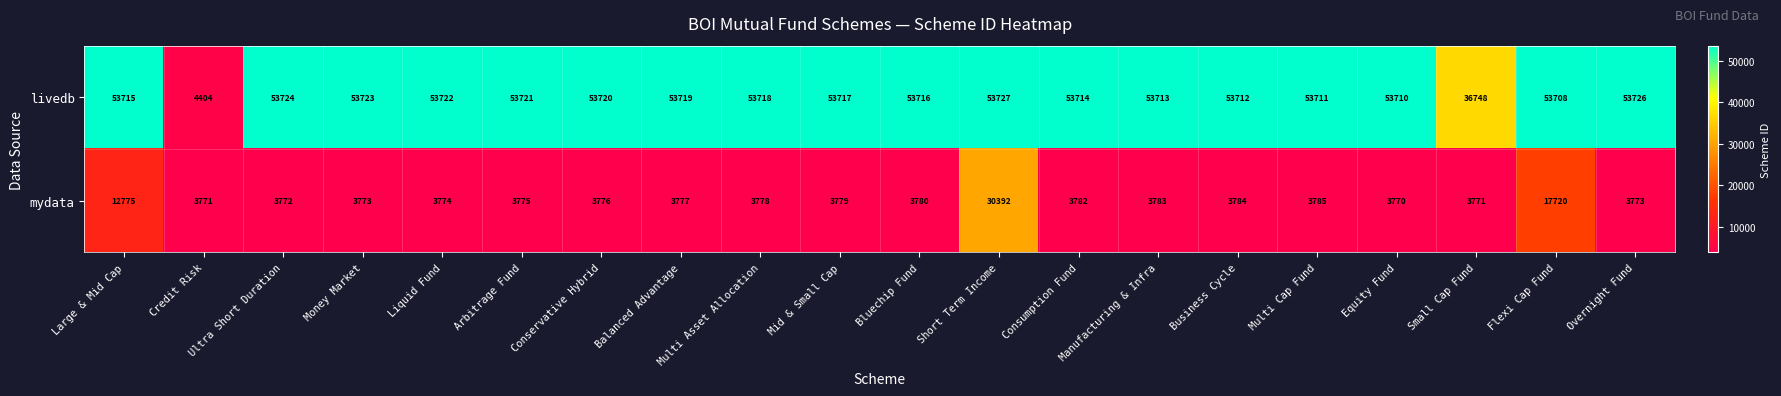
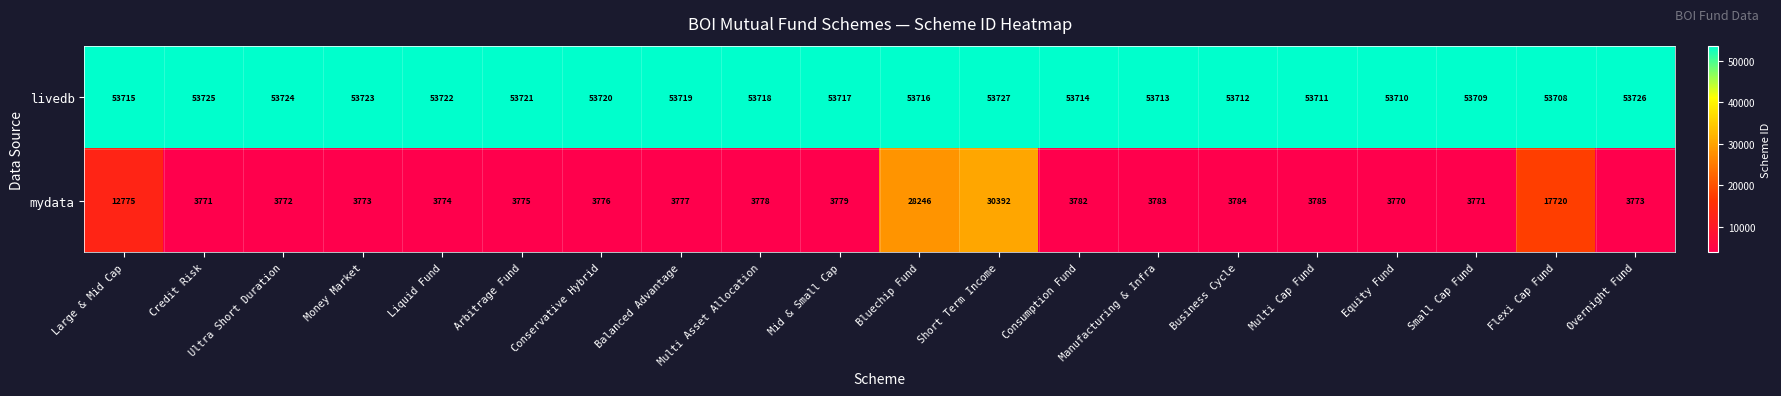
livedb, Credit Risk: 4404 -> 53725
livedb, Small Cap Fund: 36748 -> 53709
mydata, Bluechip Fund: 3780 -> 28246
